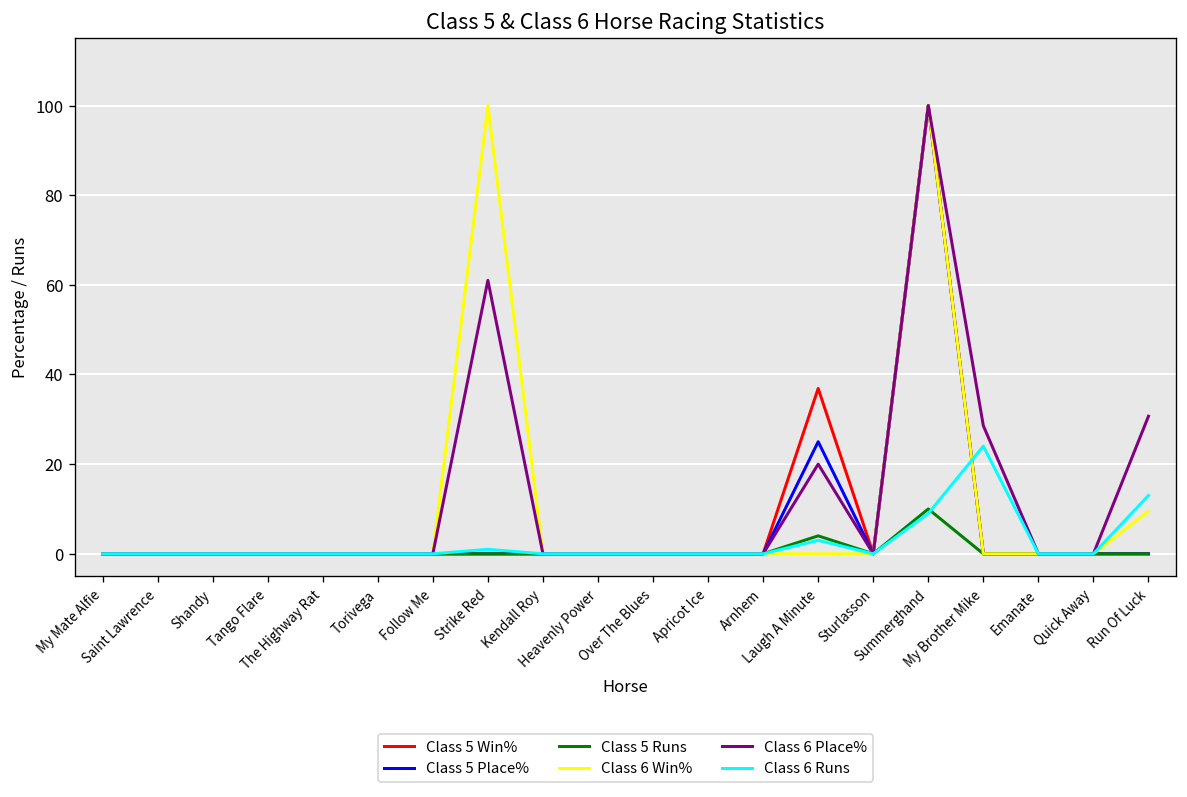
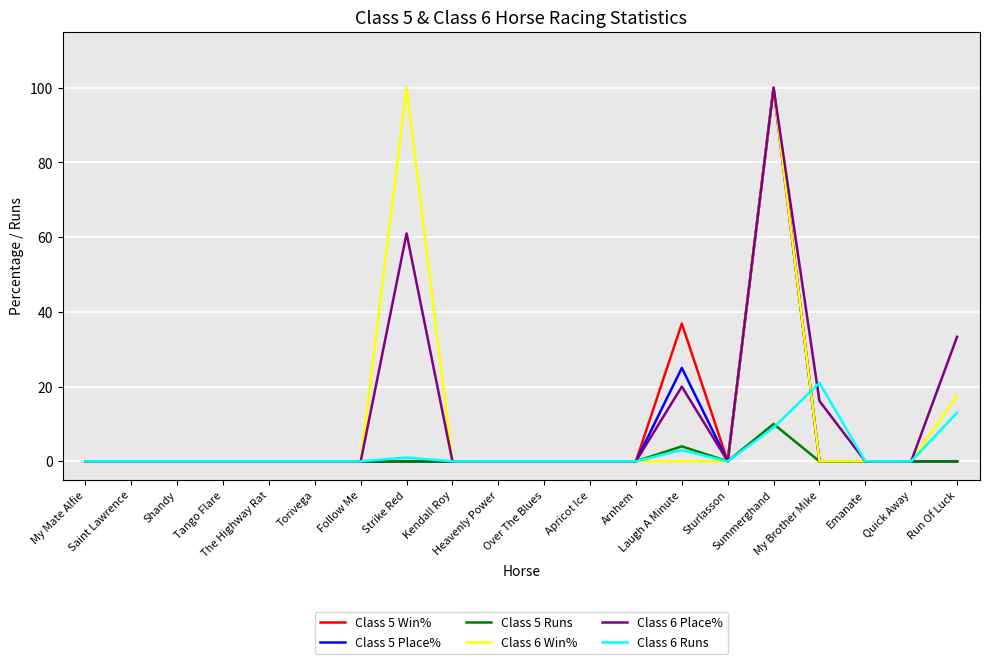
Class 6 Place%, My Brother Mike: 29 -> 16
Class 6 Runs, My Brother Mike: 24 -> 21
Class 6 Win%, Run Of Luck: 10 -> 18
Class 6 Place%, Run Of Luck: 31 -> 33
